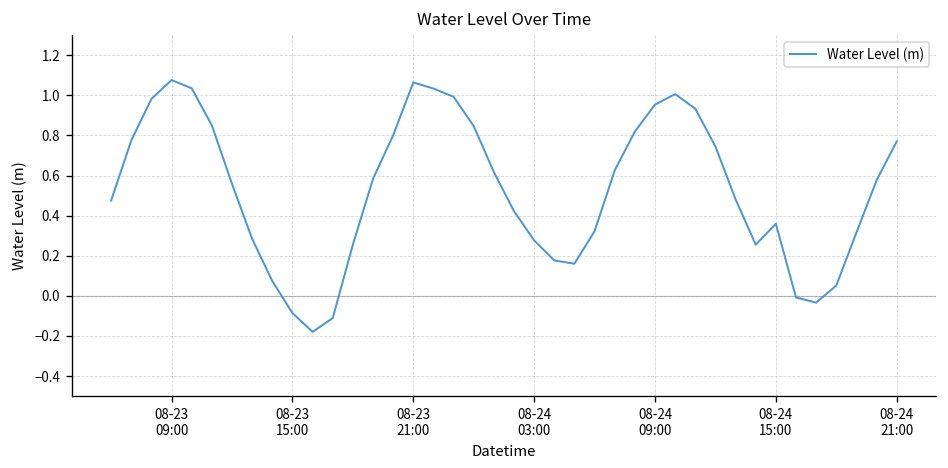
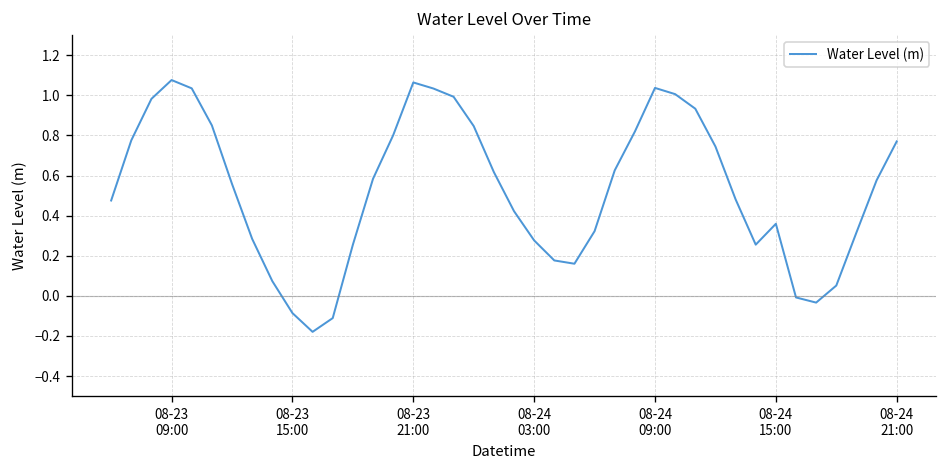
08-24 09:00: 0.95 -> 1.04
